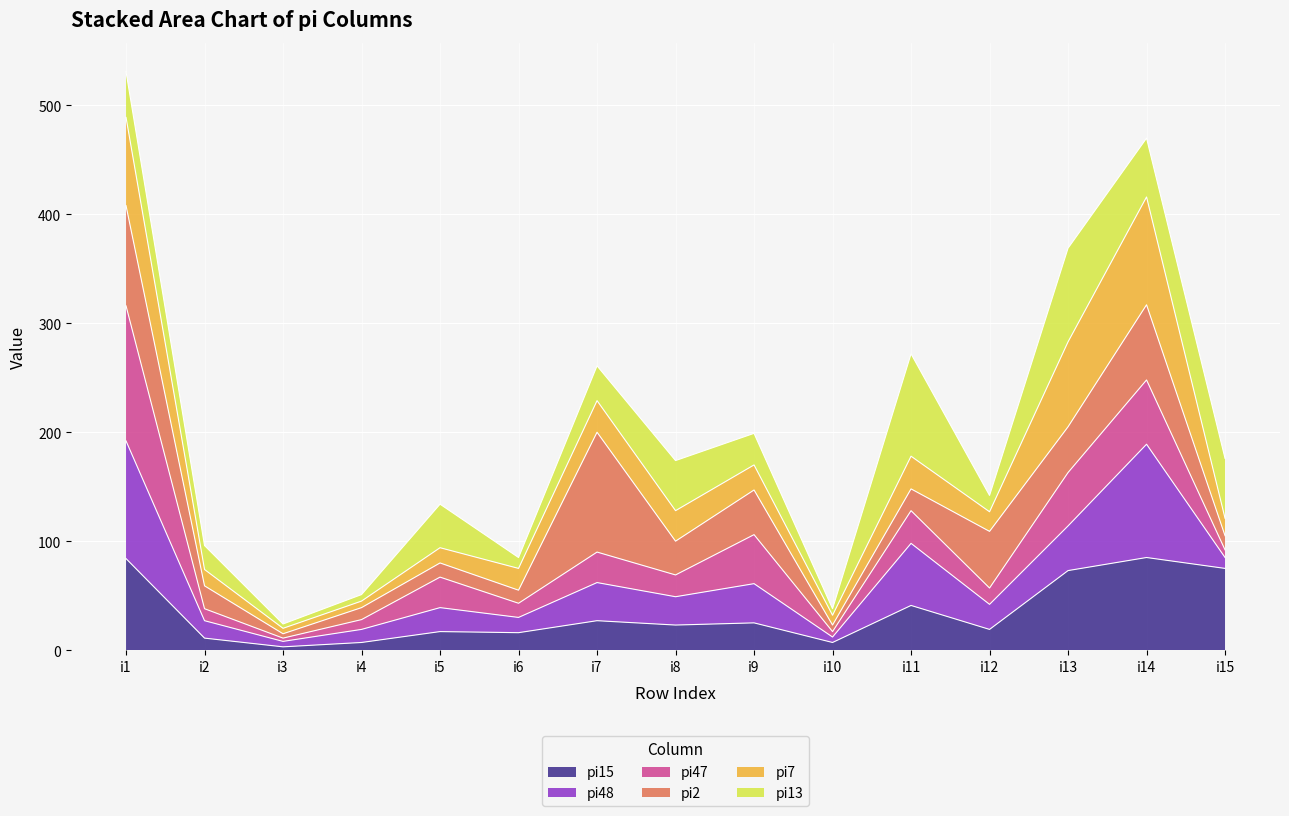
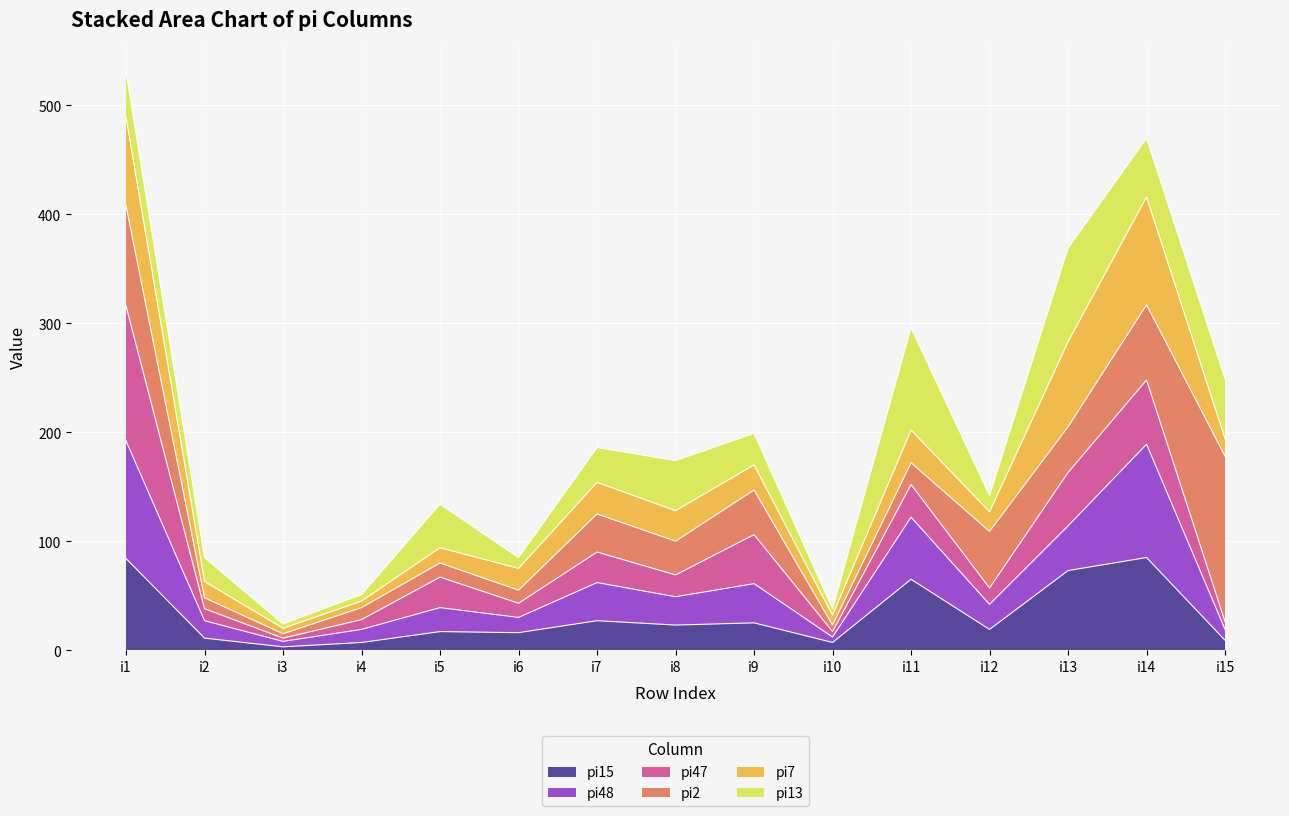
pi2, i2: 21 -> 10
pi2, i7: 110 -> 35
pi15, i11: 41 -> 65
pi15, i15: 75 -> 9
pi2, i15: 13 -> 152
